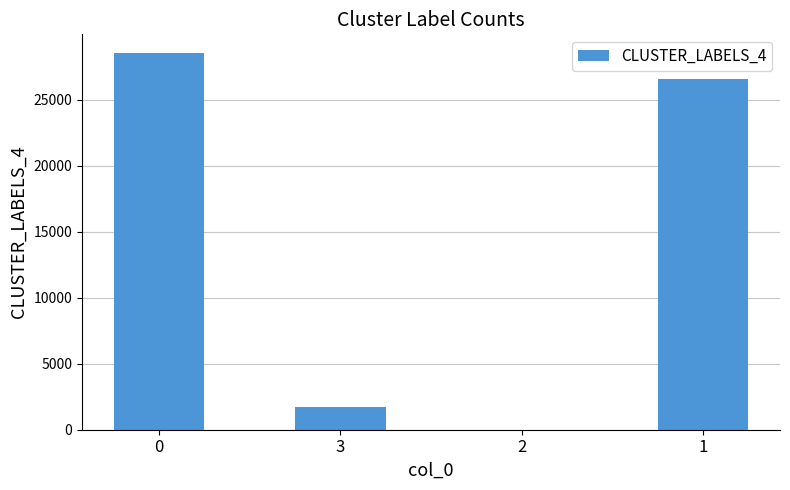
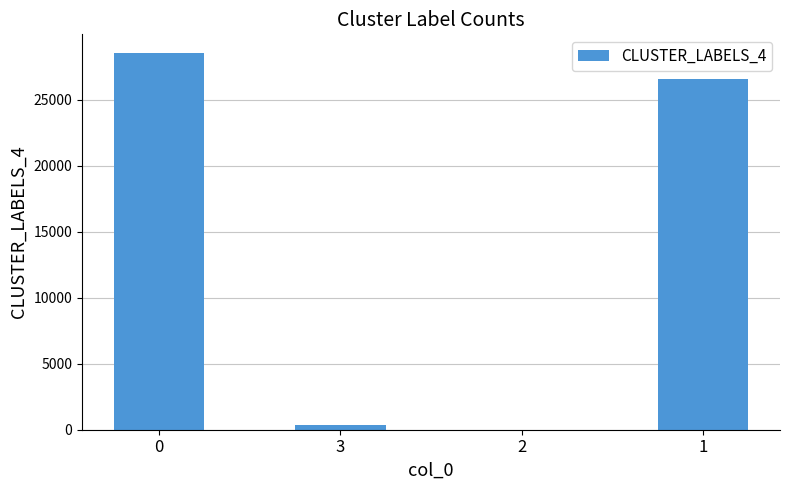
3: 1700 -> 300
